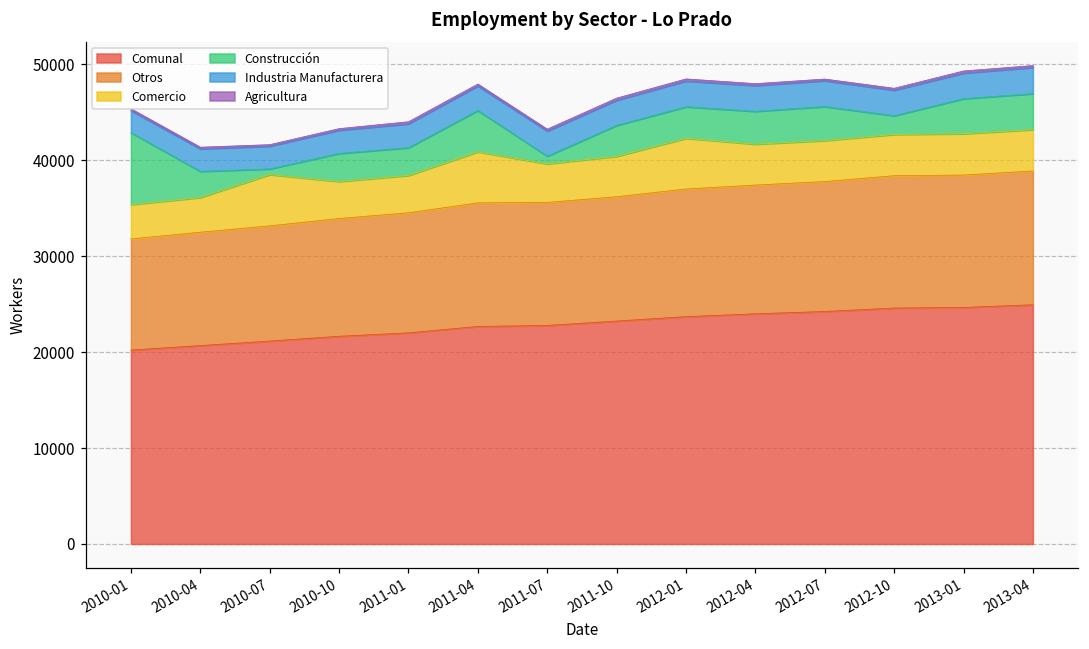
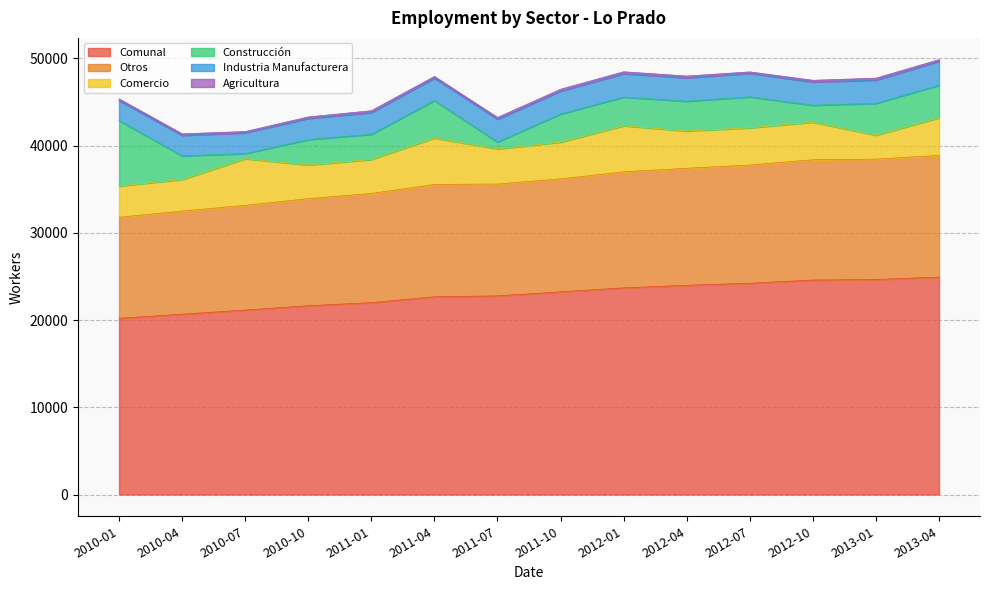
Comercio, 2013-01: 4000 -> 3000
